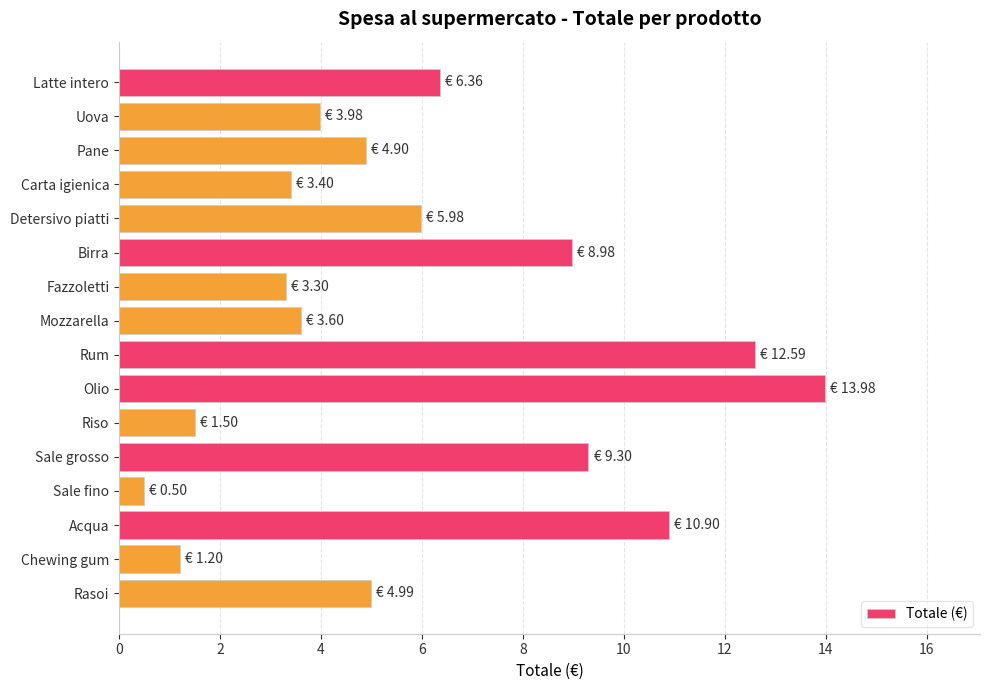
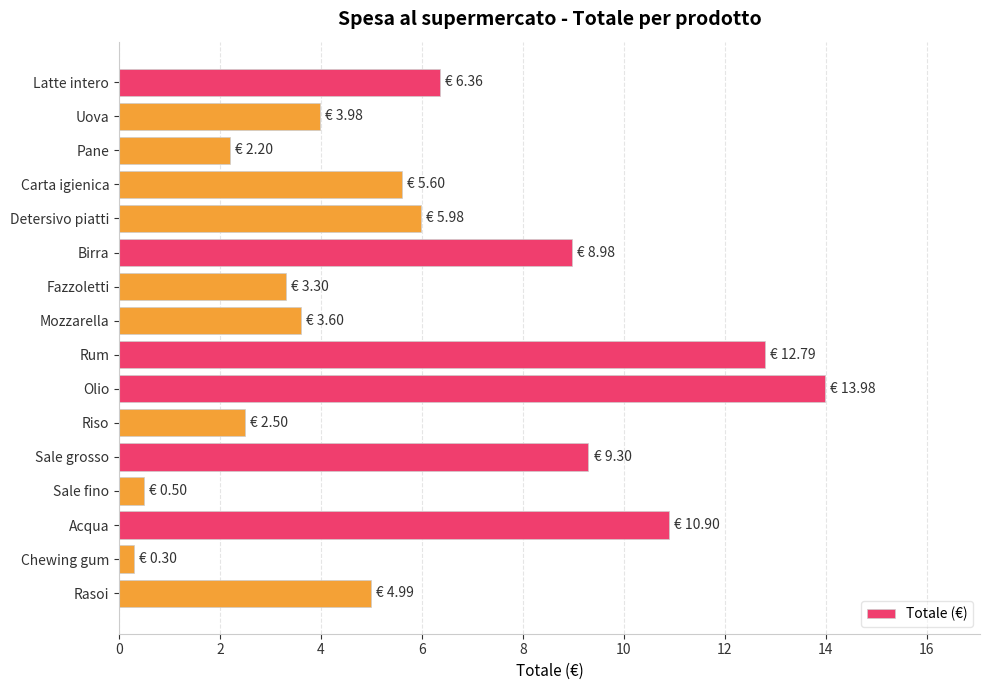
Pane: 4.90 -> 2.20
Carta igienica: 3.40 -> 5.60
Rum: 12.59 -> 12.79
Riso: 1.50 -> 2.50
Chewing gum: 1.20 -> 0.30
